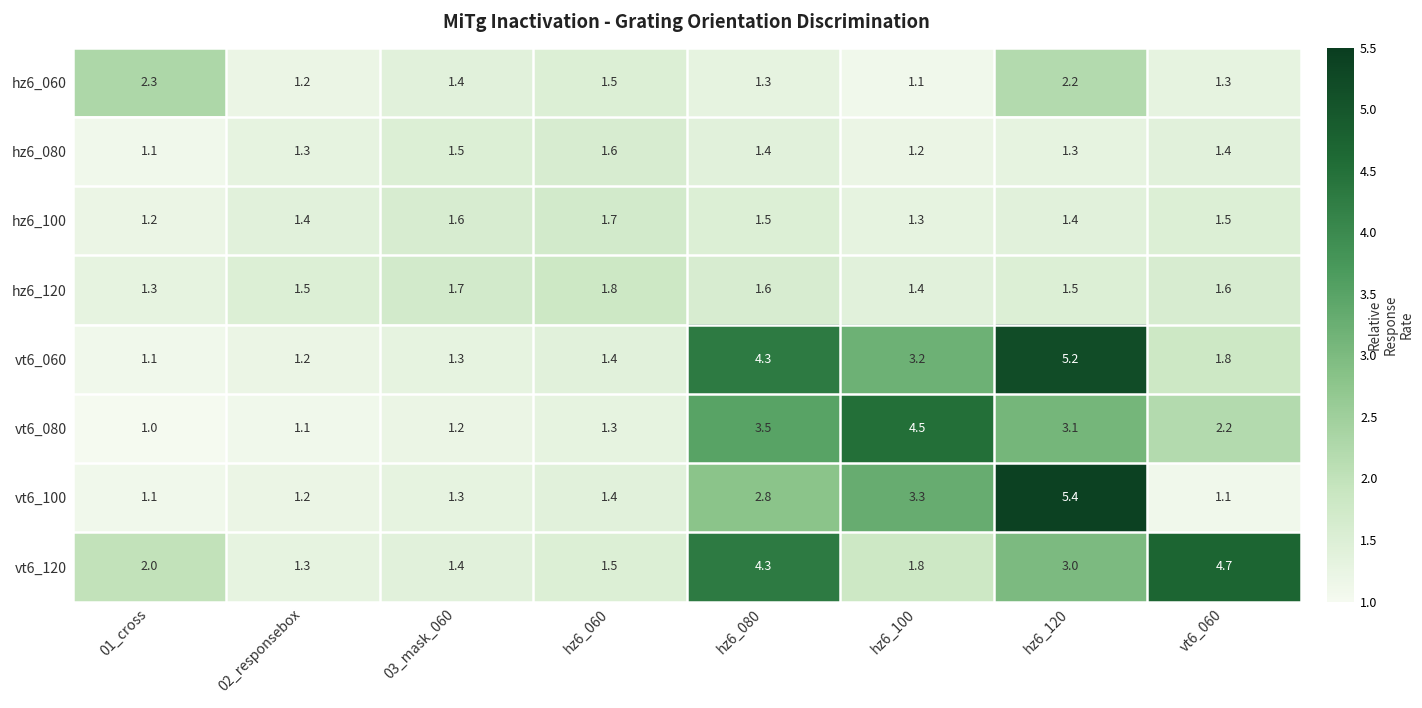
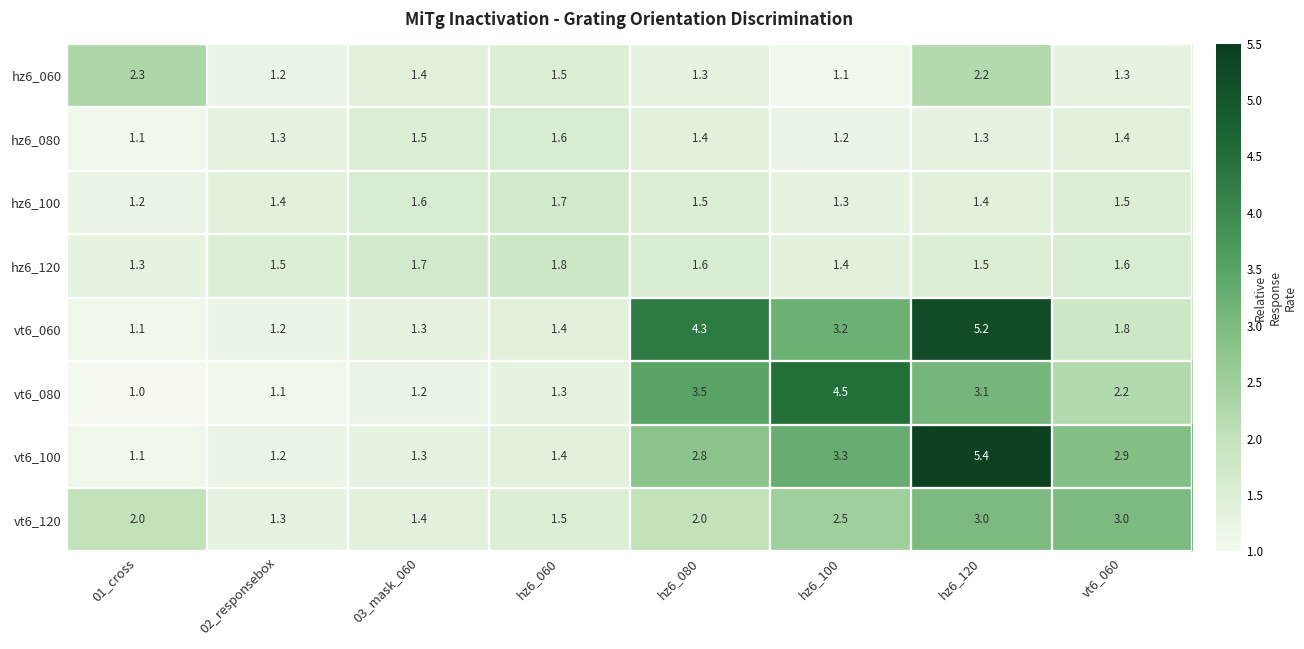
vt6_100, vt6_060: 1.1 -> 2.9
vt6_120, hz6_080: 4.3 -> 2.0
vt6_120, hz6_100: 1.8 -> 2.5
vt6_120, vt6_060: 4.7 -> 3.0
